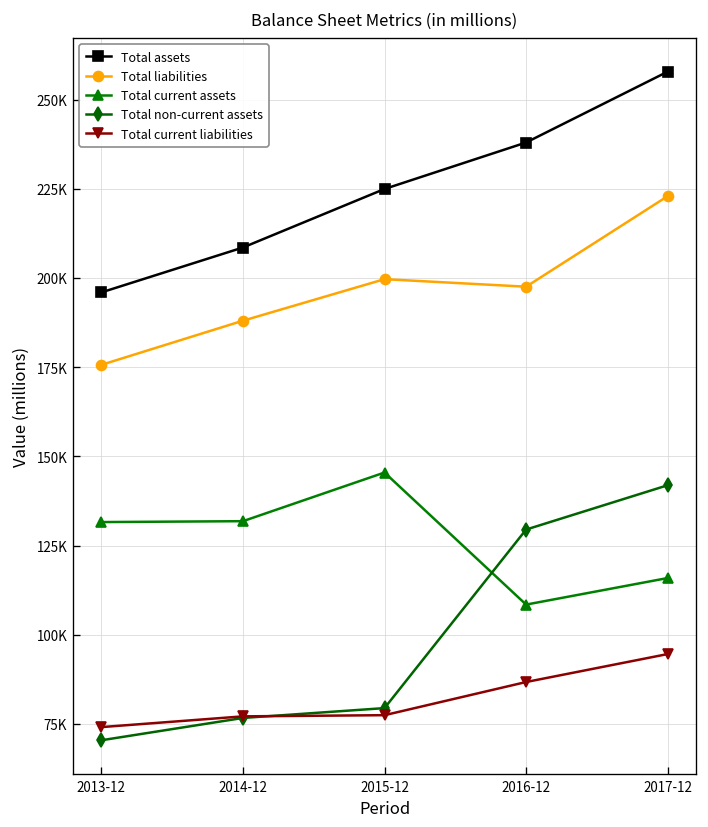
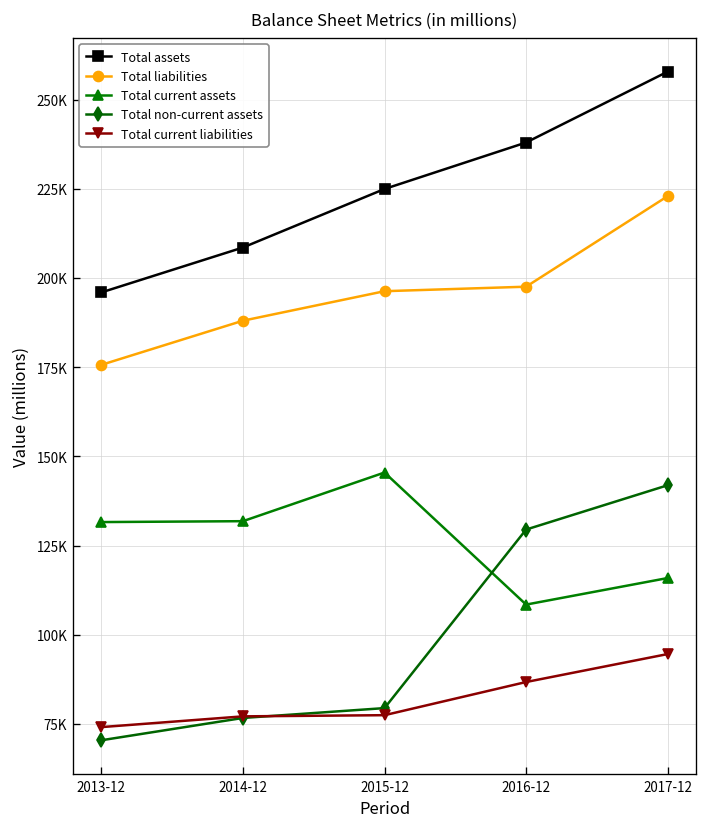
Total liabilities, 2015-12: 200000 -> 196000
